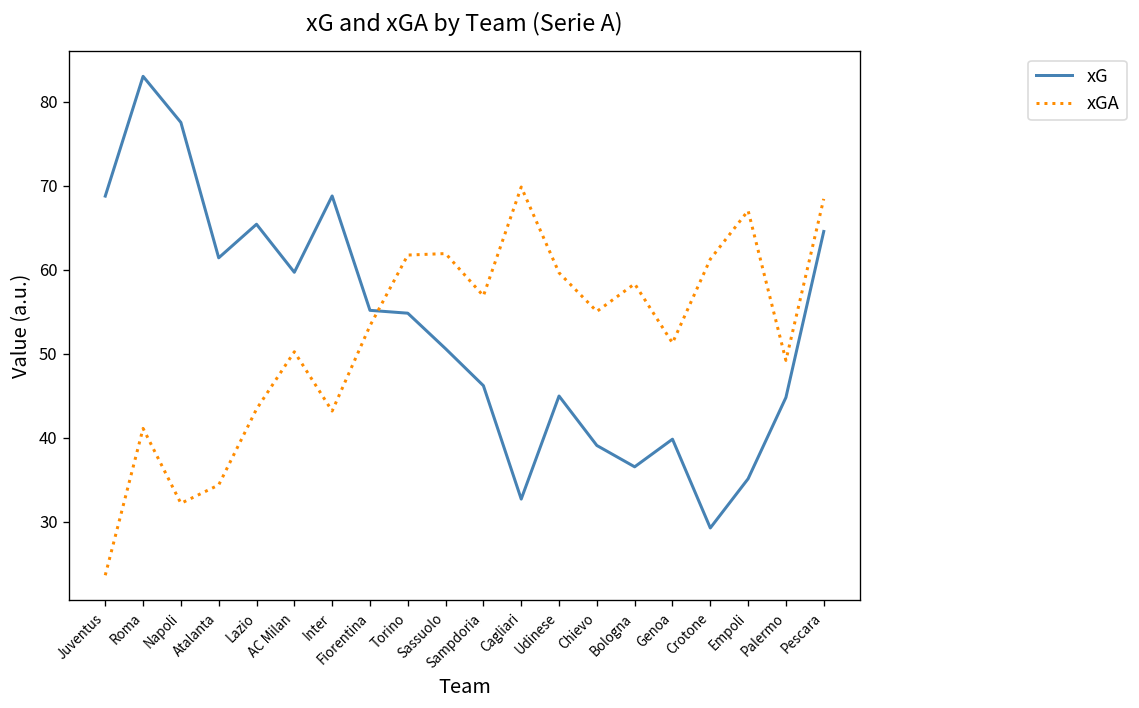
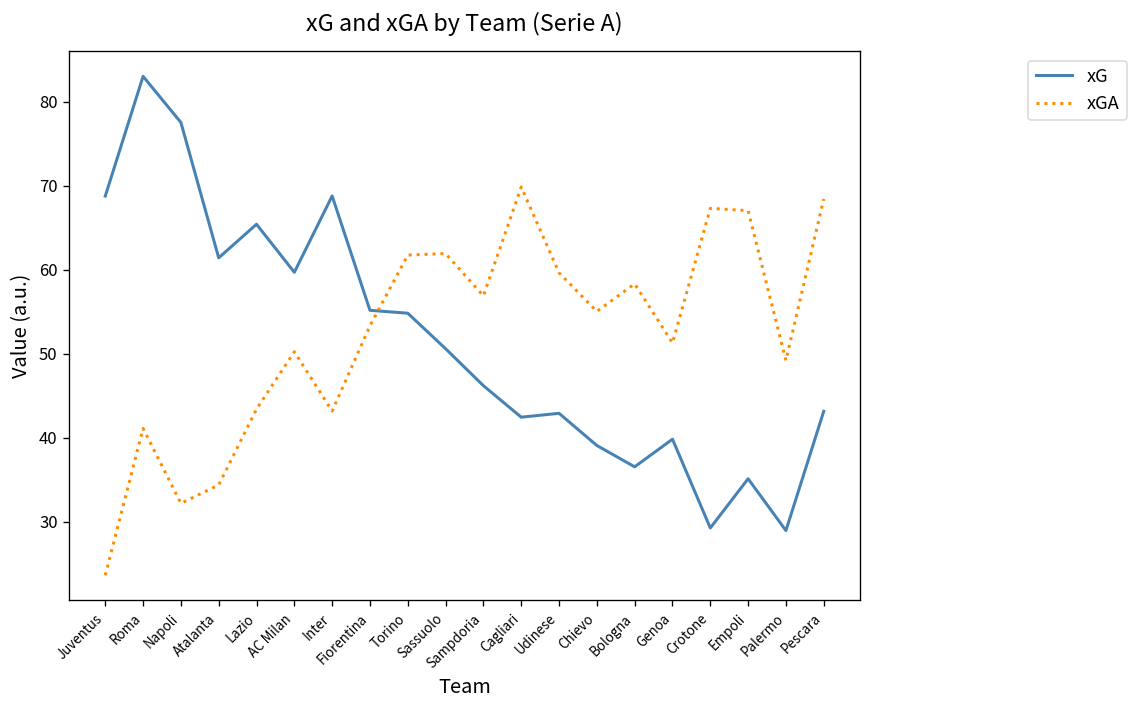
xG, Cagliari: 33 -> 42
xG, Udinese: 45 -> 43
xGA, Crotone: 61 -> 67
xG, Palermo: 45 -> 29
xG, Pescara: 65 -> 43
